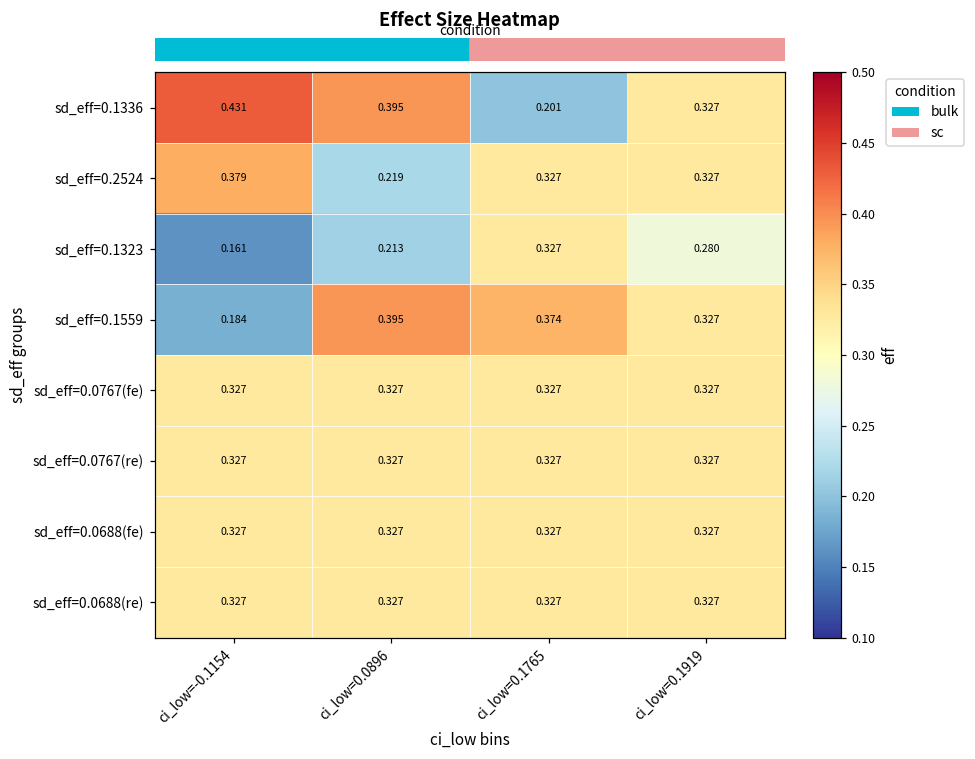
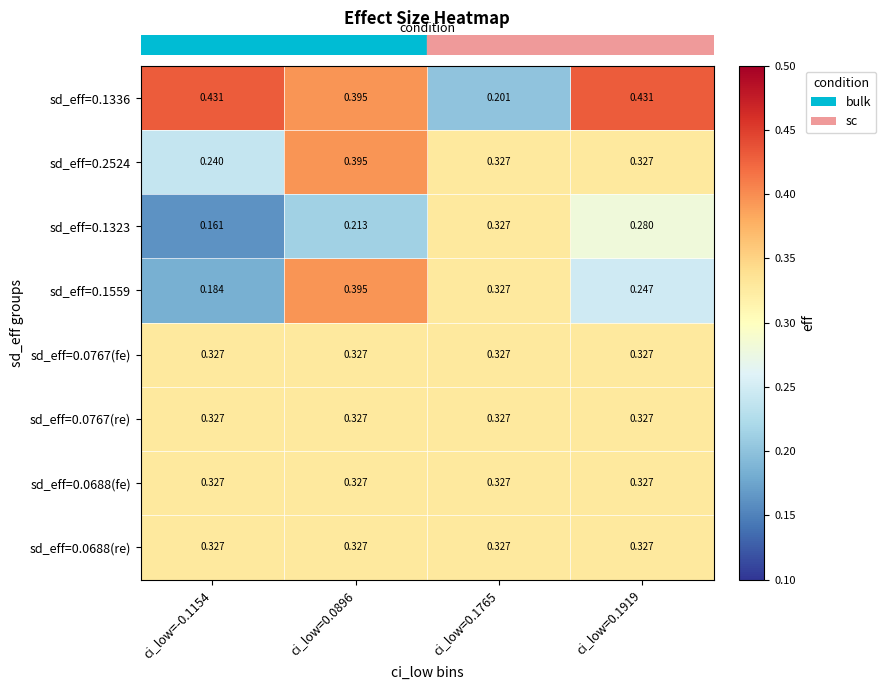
sd_eff=0.1336, ci_low=0.1919: 0.327 -> 0.431
sd_eff=0.2524, ci_low=-0.1154: 0.379 -> 0.240
sd_eff=0.2524, ci_low=0.0896: 0.219 -> 0.395
sd_eff=0.1559, ci_low=0.1765: 0.374 -> 0.327
sd_eff=0.1559, ci_low=0.1919: 0.327 -> 0.247
